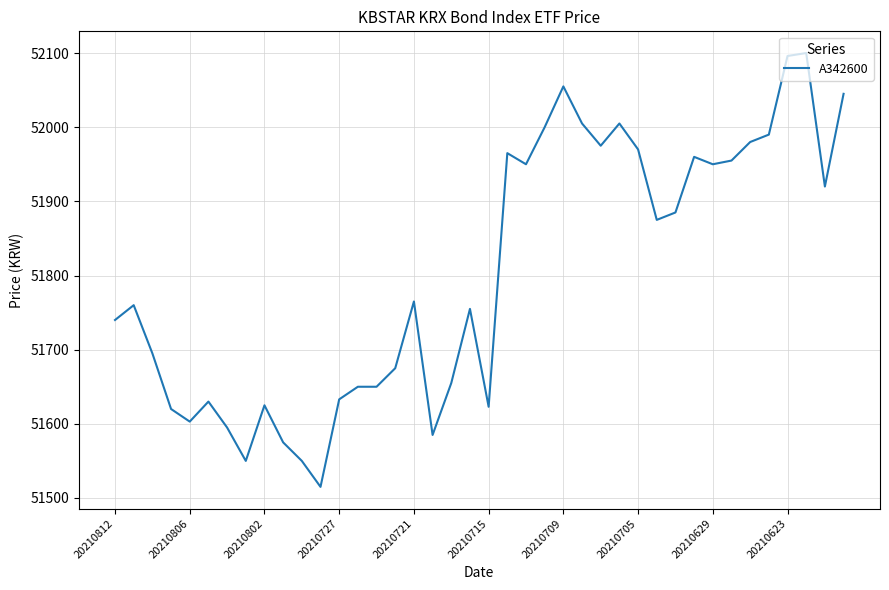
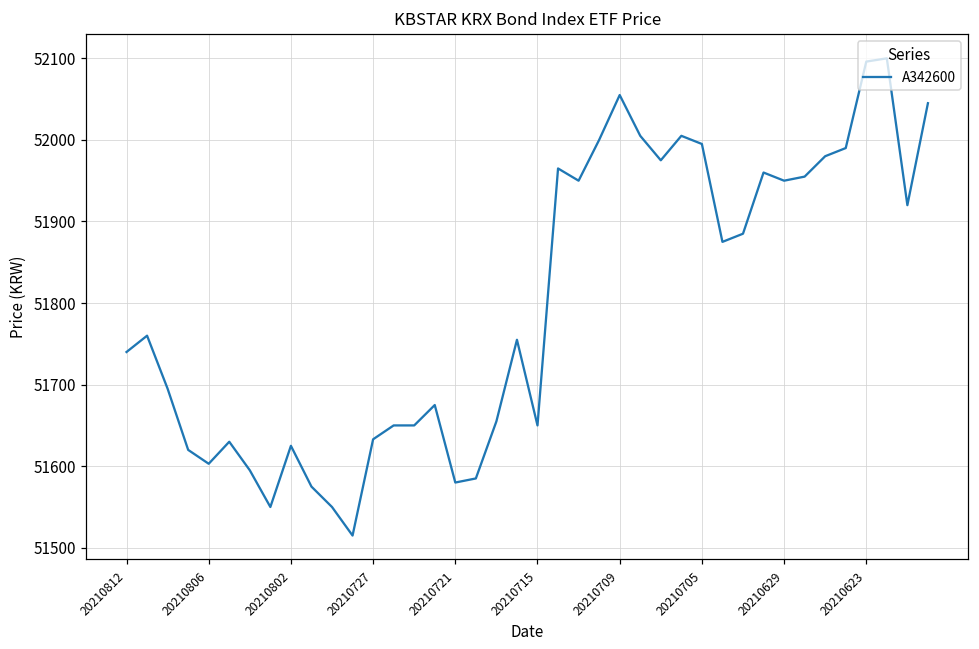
20210721: 51770 -> 51580
20210715: 51620 -> 51650
20210705: 51970 -> 52000
